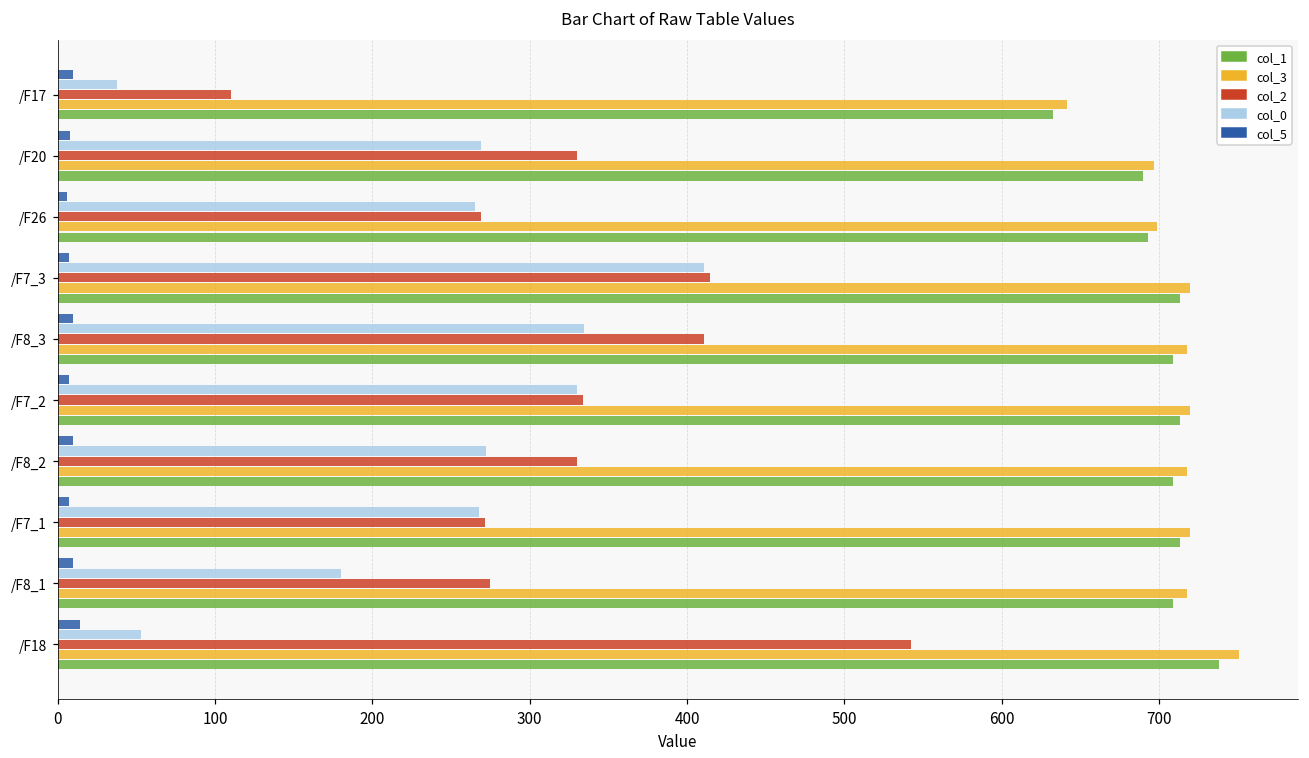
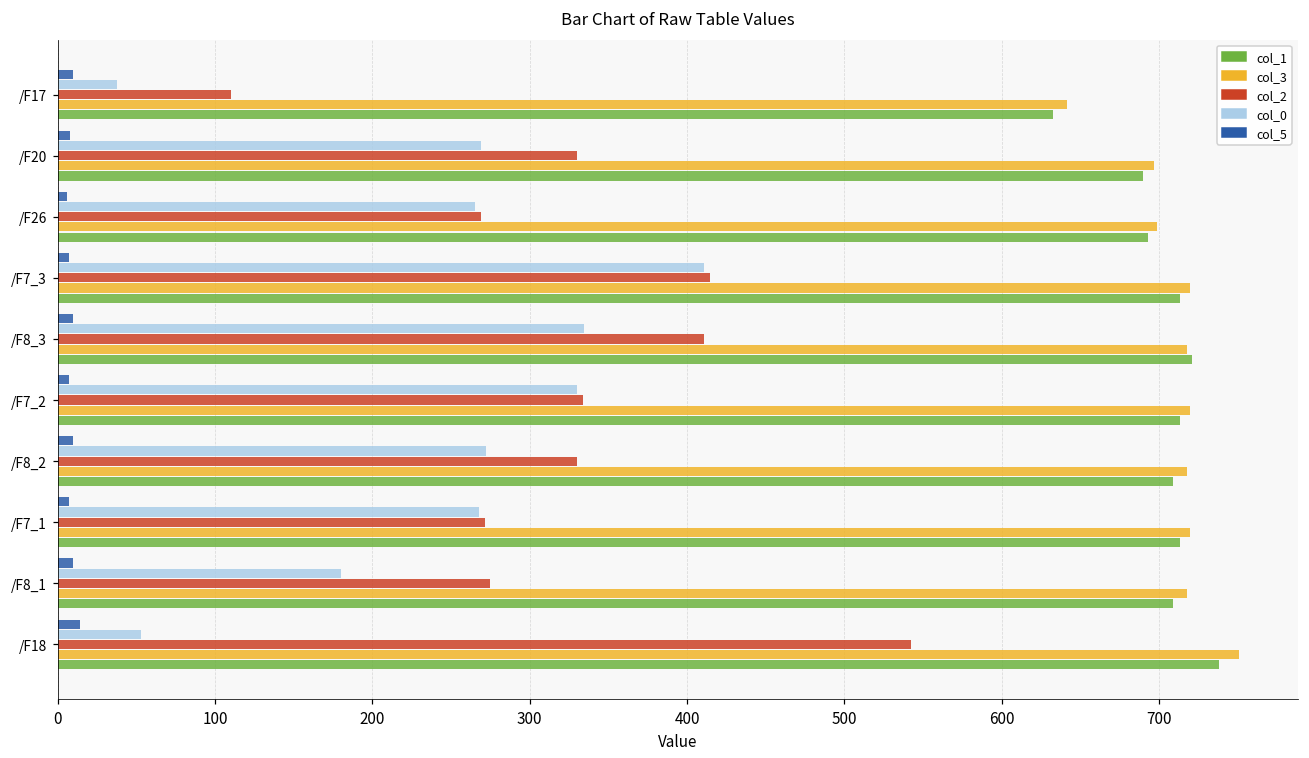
col_1, /F8_3: 709 -> 721
